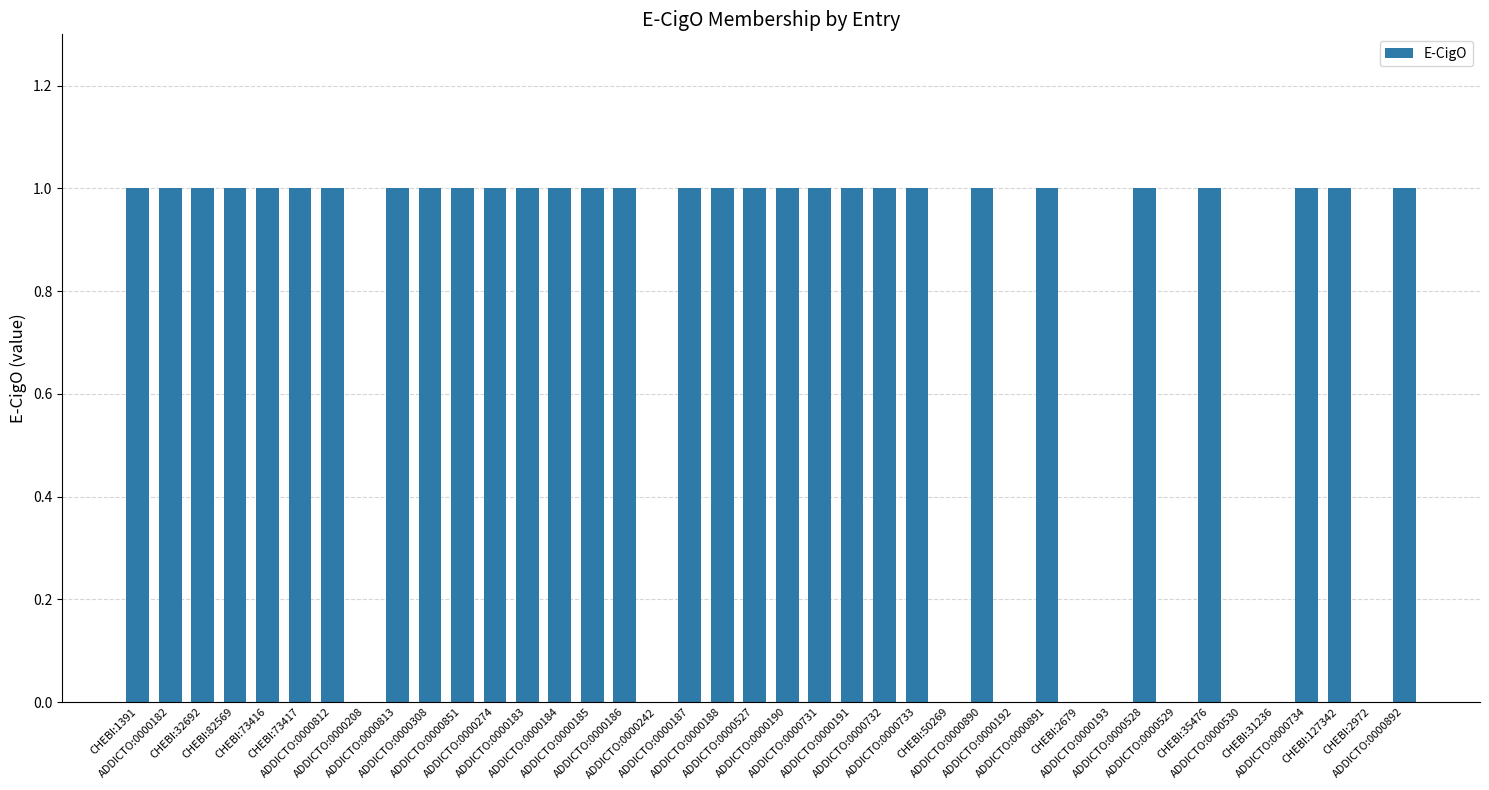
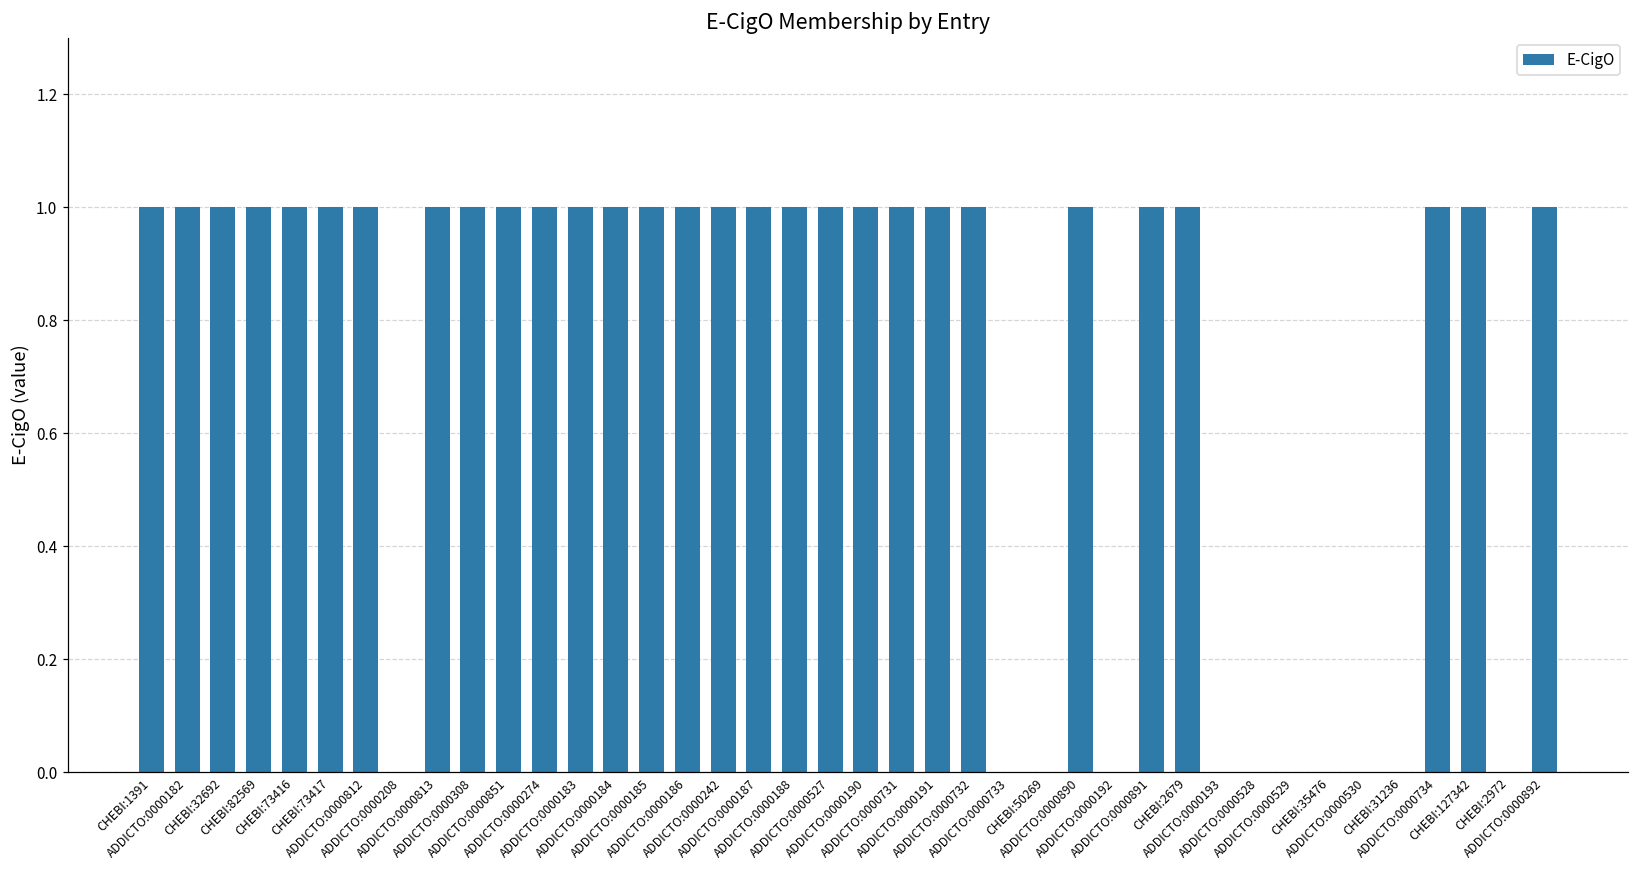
ADDICTO:0000242: 0 -> 1
ADDICTO:0000733: 1 -> 0
CHEBI:2679: 0 -> 1
ADDICTO:0000528: 1 -> 0
CHEBI:35476: 1 -> 0
